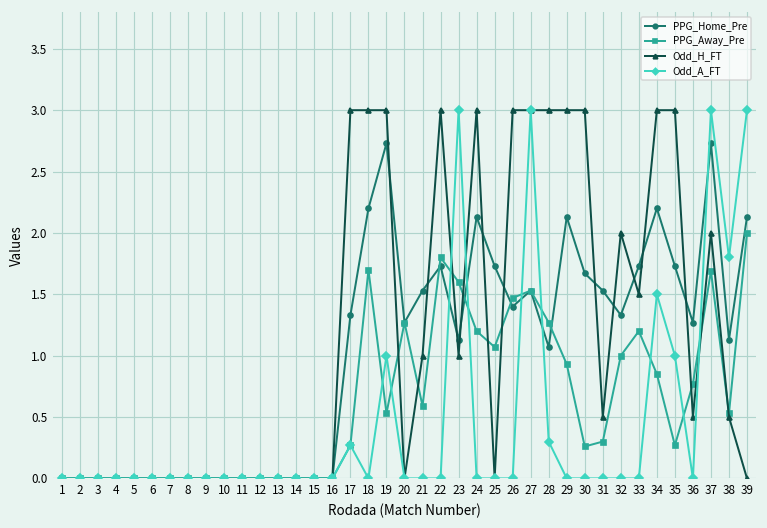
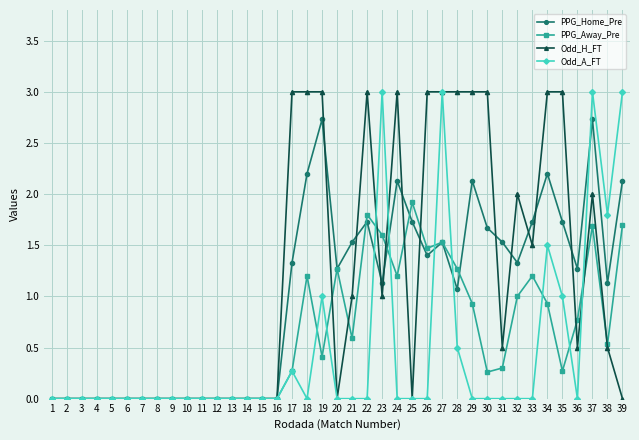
PPG_Away_Pre, 18: 1.7 -> 1.2
PPG_Away_Pre, 19: 0.53 -> 0.41
PPG_Away_Pre, 25: 1.07 -> 1.92
Odd_A_FT, 28: 0.3 -> 0.5
PPG_Away_Pre, 34: 0.85 -> 0.93
PPG_Away_Pre, 39: 2.0 -> 1.7
